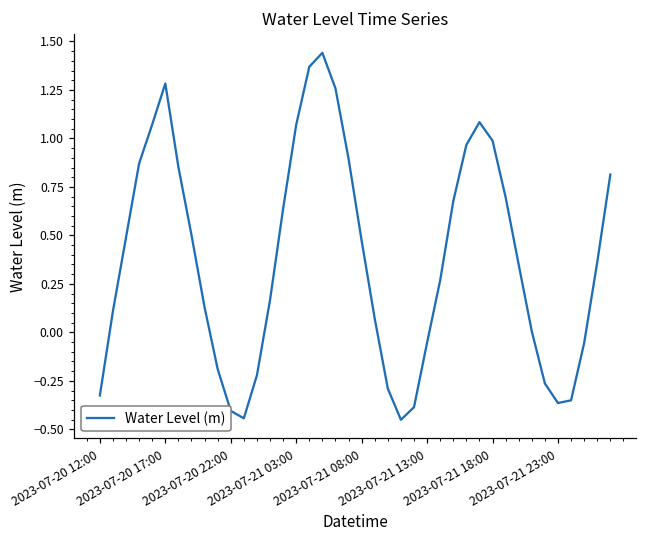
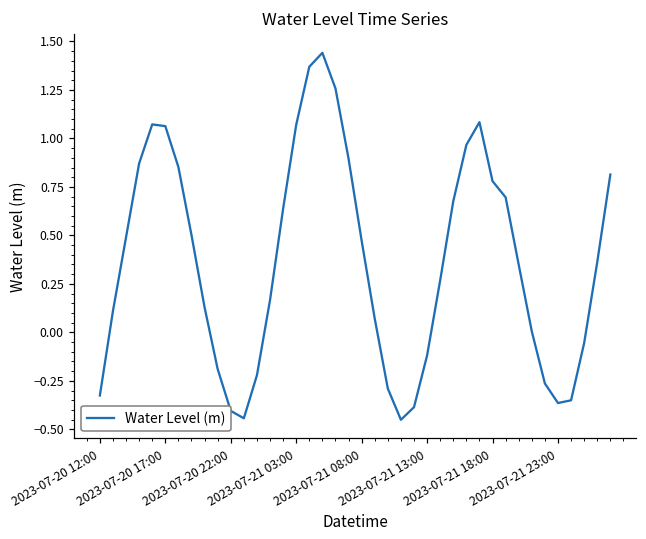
2023-07-20 17:00: 1.28 -> 1.06
2023-07-21 13:00: -0.05 -> -0.12
2023-07-21 18:00: 0.99 -> 0.78
